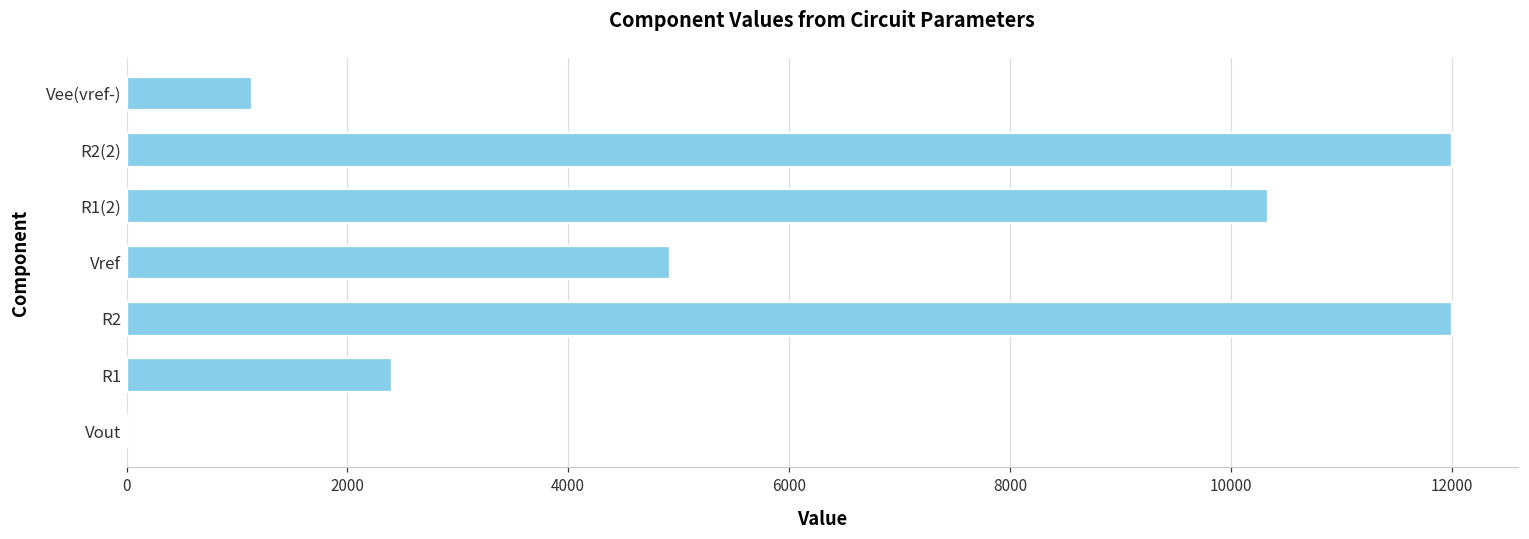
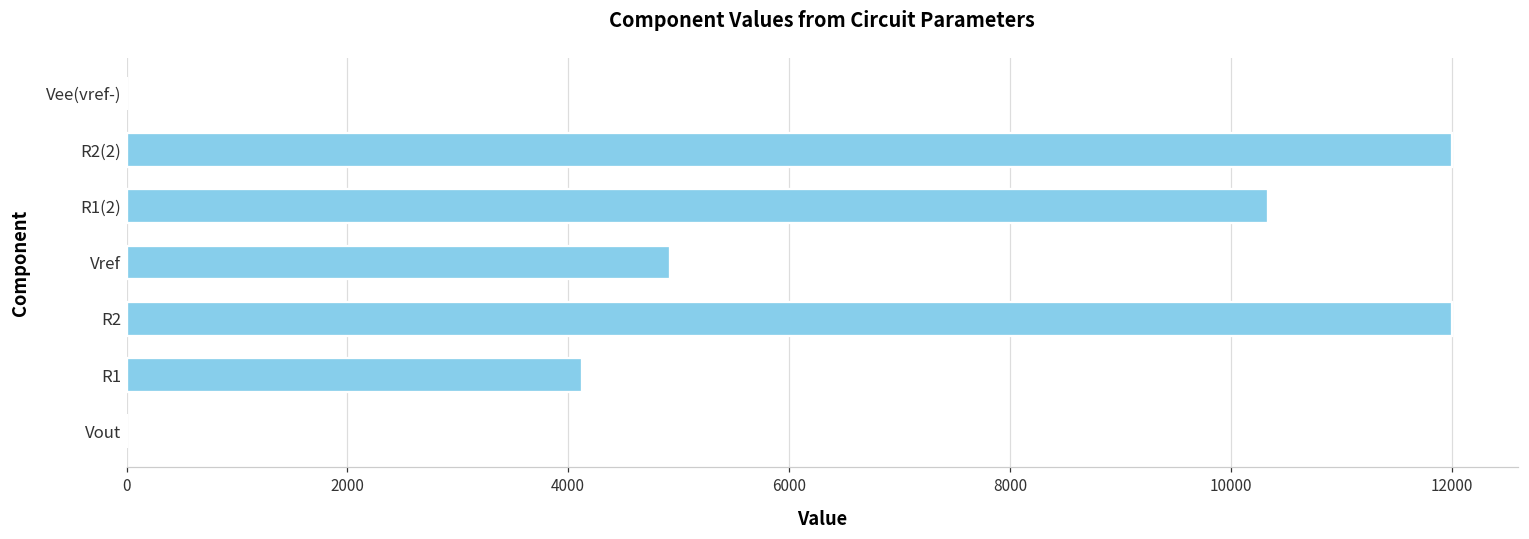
Vee(vref-): 1140 -> 0
R1: 2400 -> 4120
